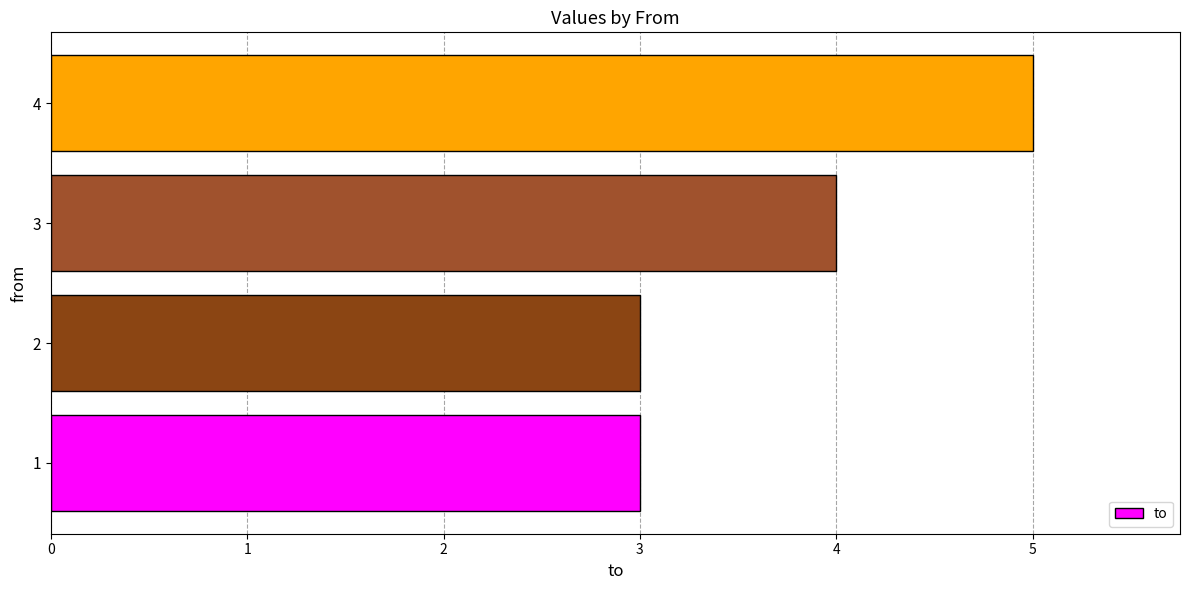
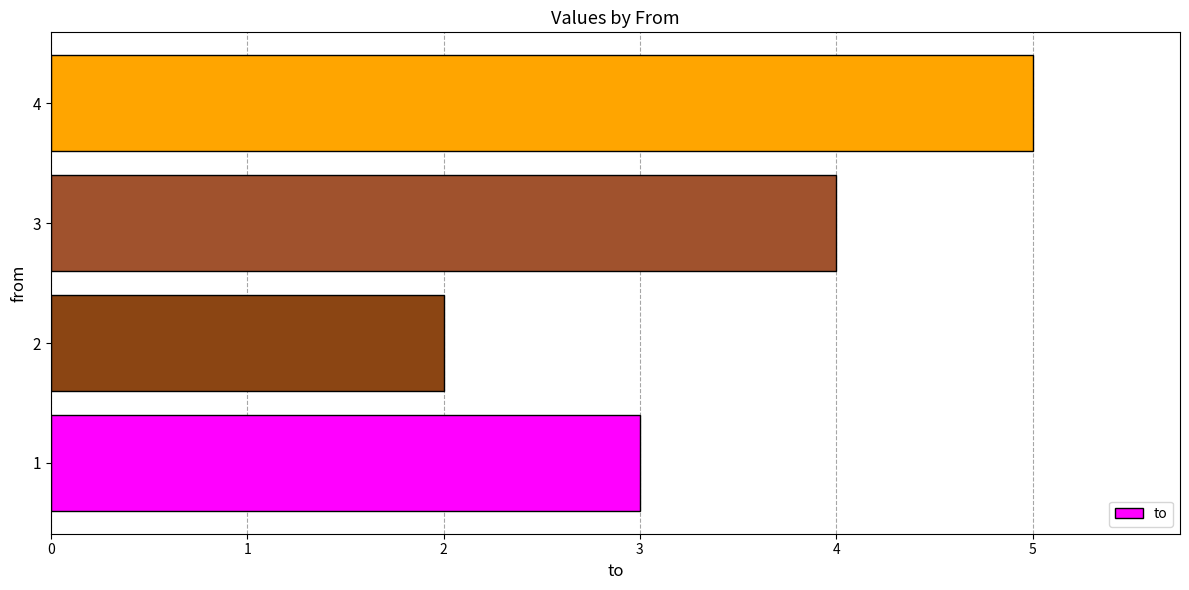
2: 3 -> 2
